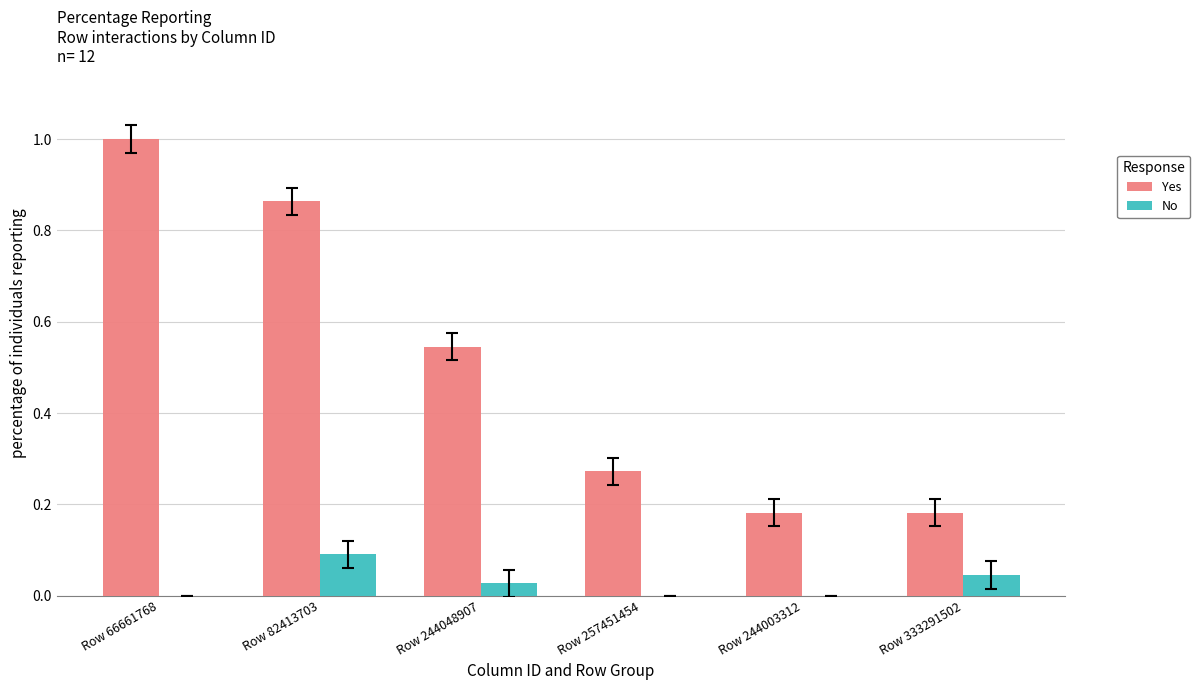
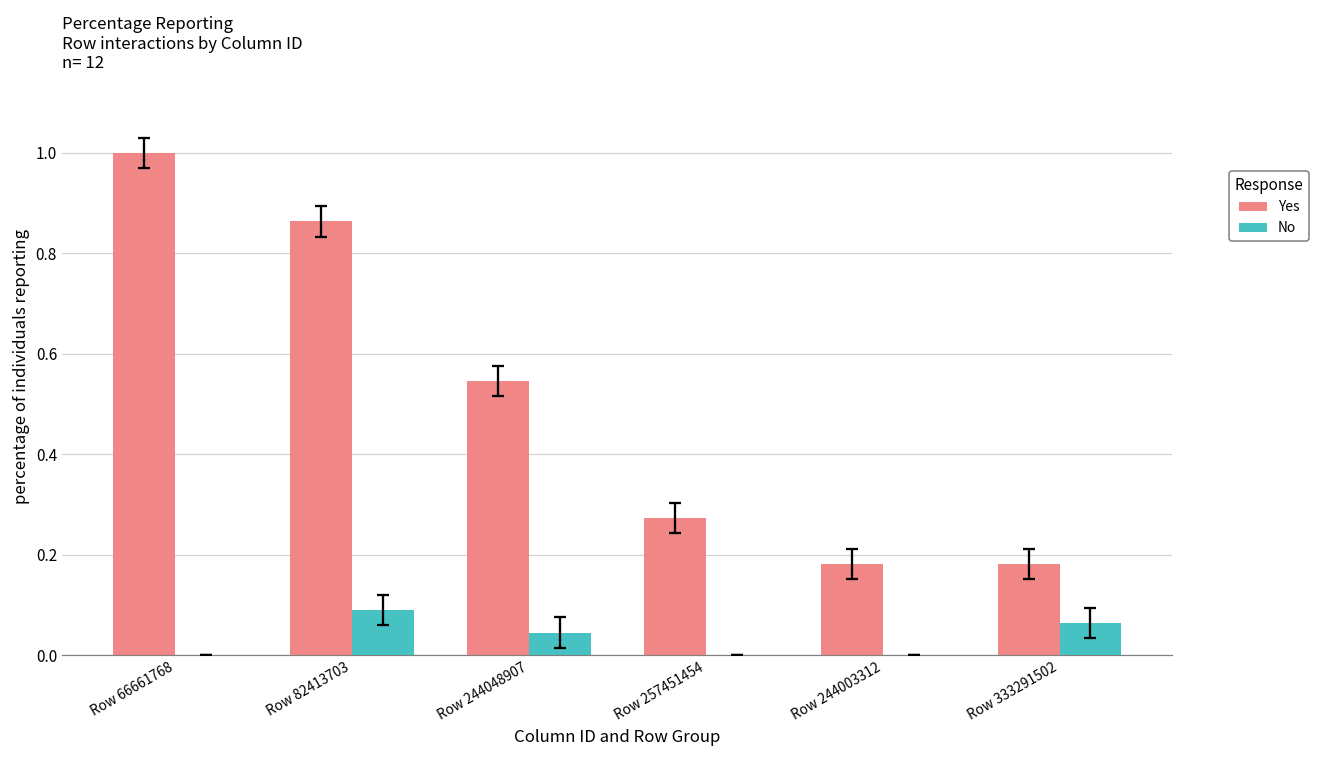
No, Row 244048907: 0.03 -> 0.05
No, Row 333291502: 0.05 -> 0.06
